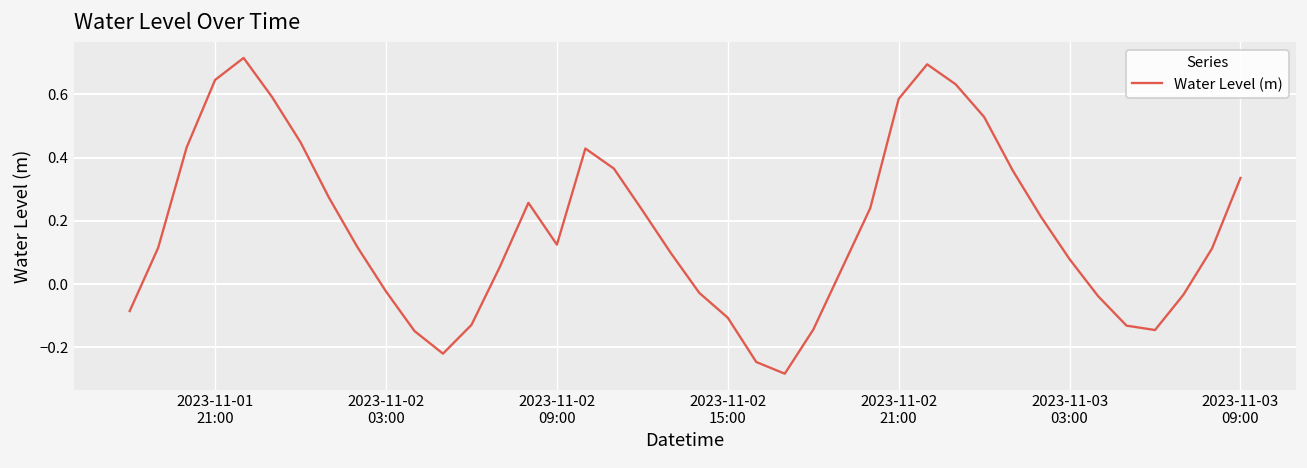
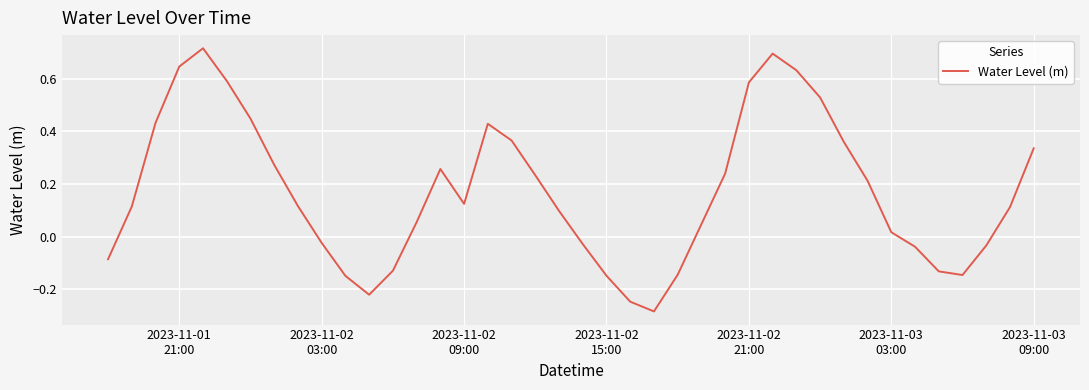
2023-11-02 15:00: -0.11 -> -0.15
2023-11-03 03:00: 0.08 -> 0.02
